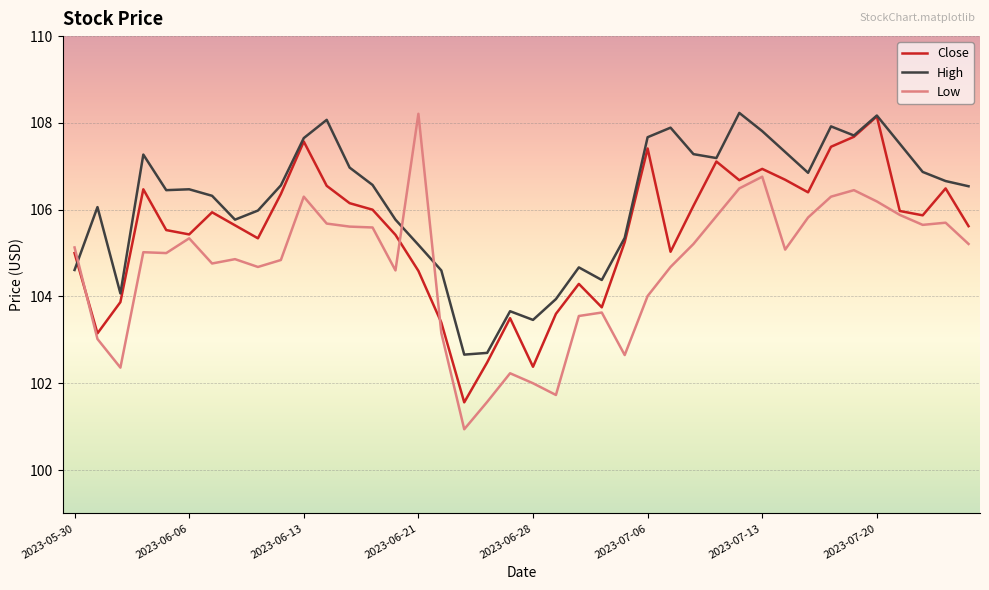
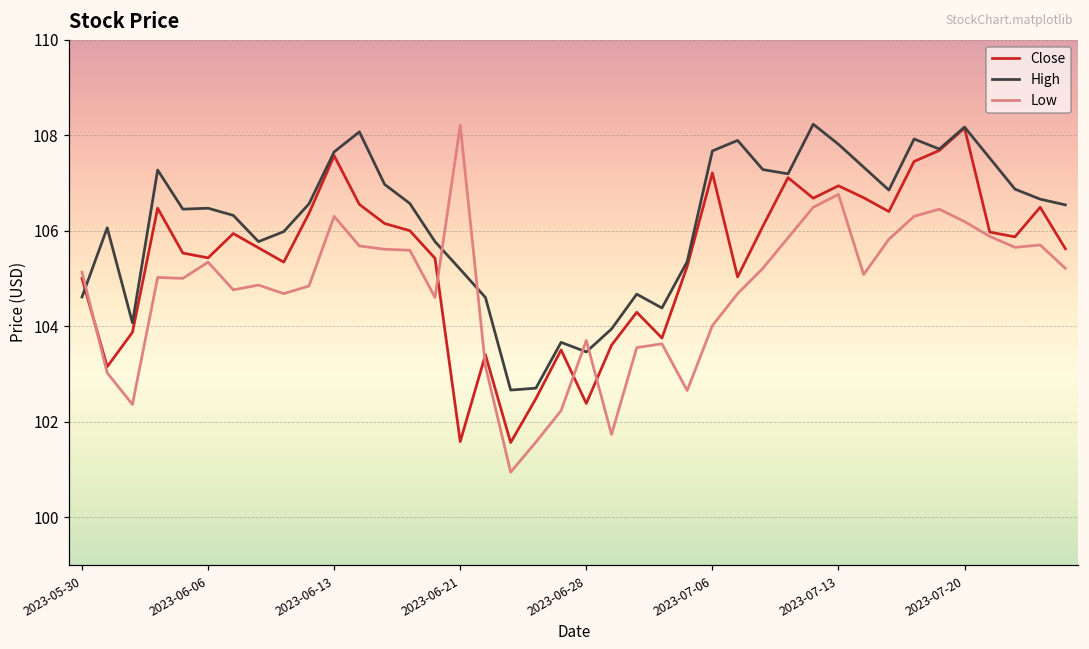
Close, 2023-06-21: 104.6 -> 101.6
Low, 2023-06-28: 102.0 -> 103.7
Close, 2023-07-06: 107.4 -> 107.2
